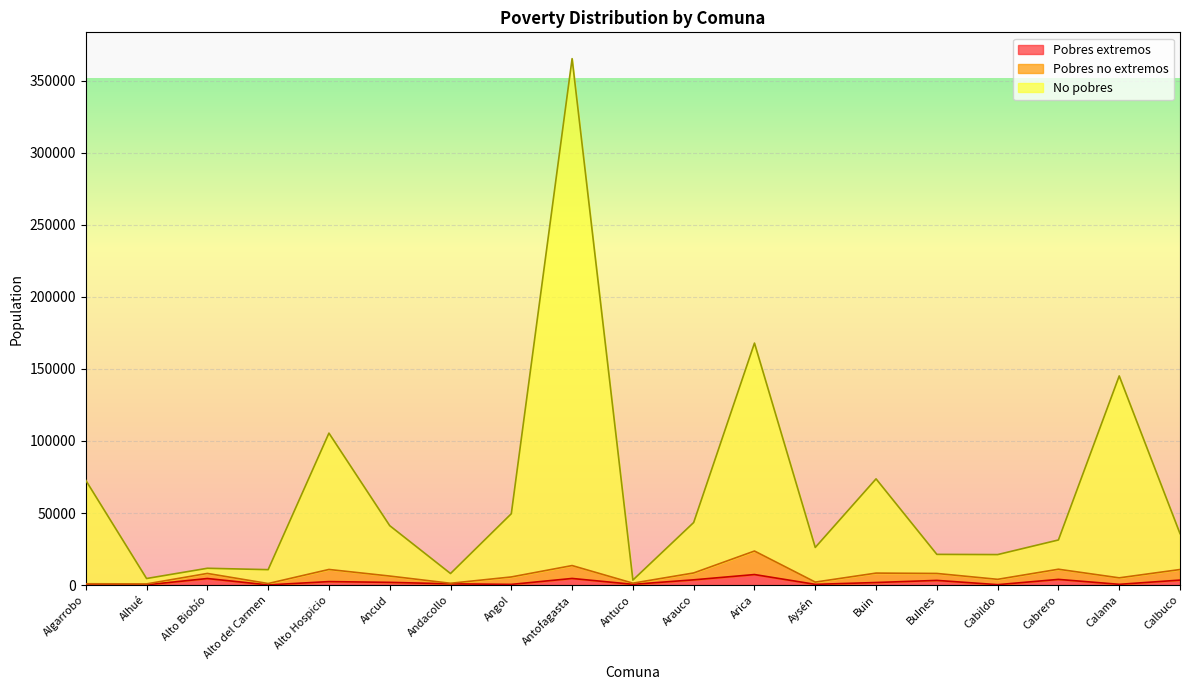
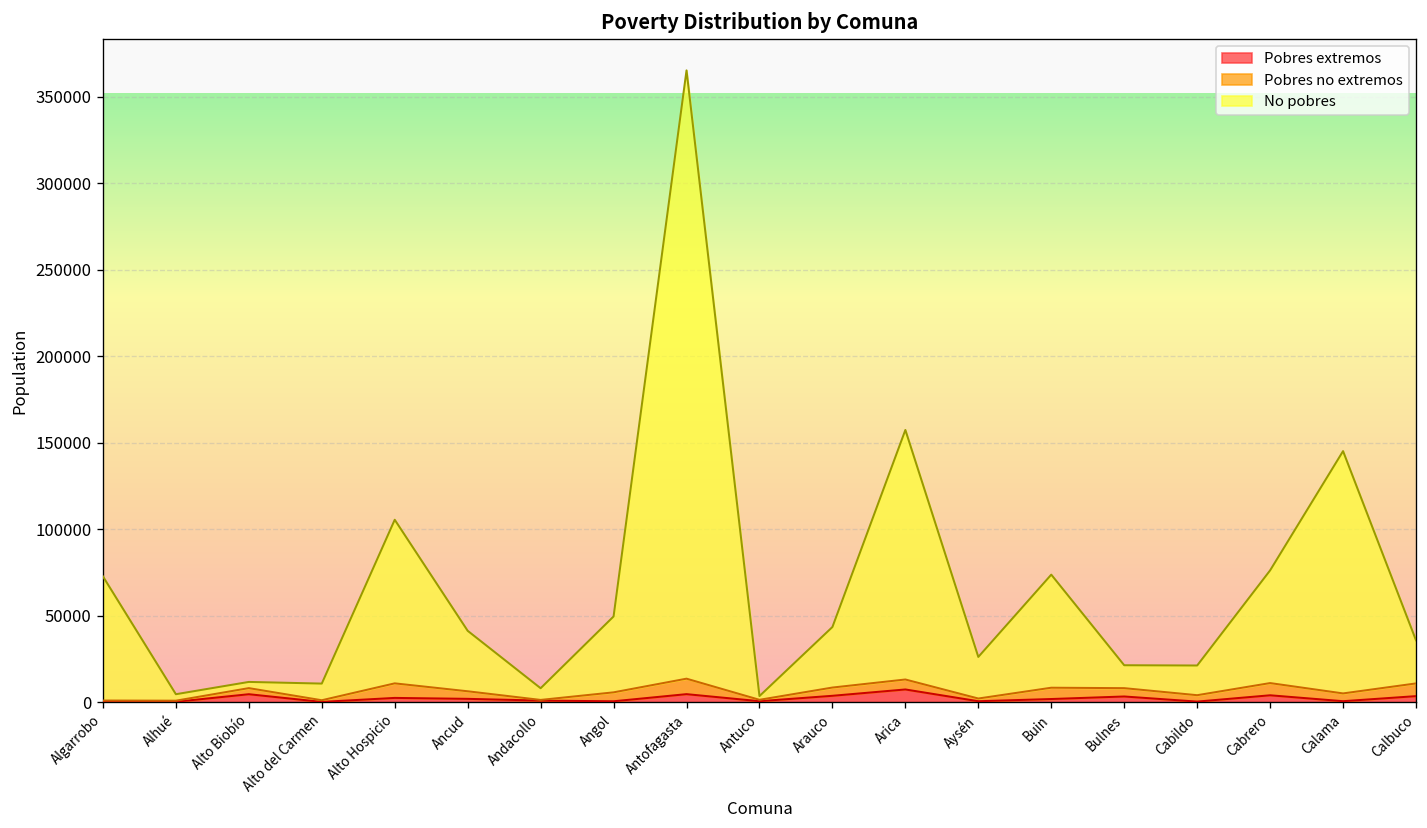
Pobres no extremos, Arica: 16000 -> 6000
No pobres, Cabrero: 20000 -> 65000
